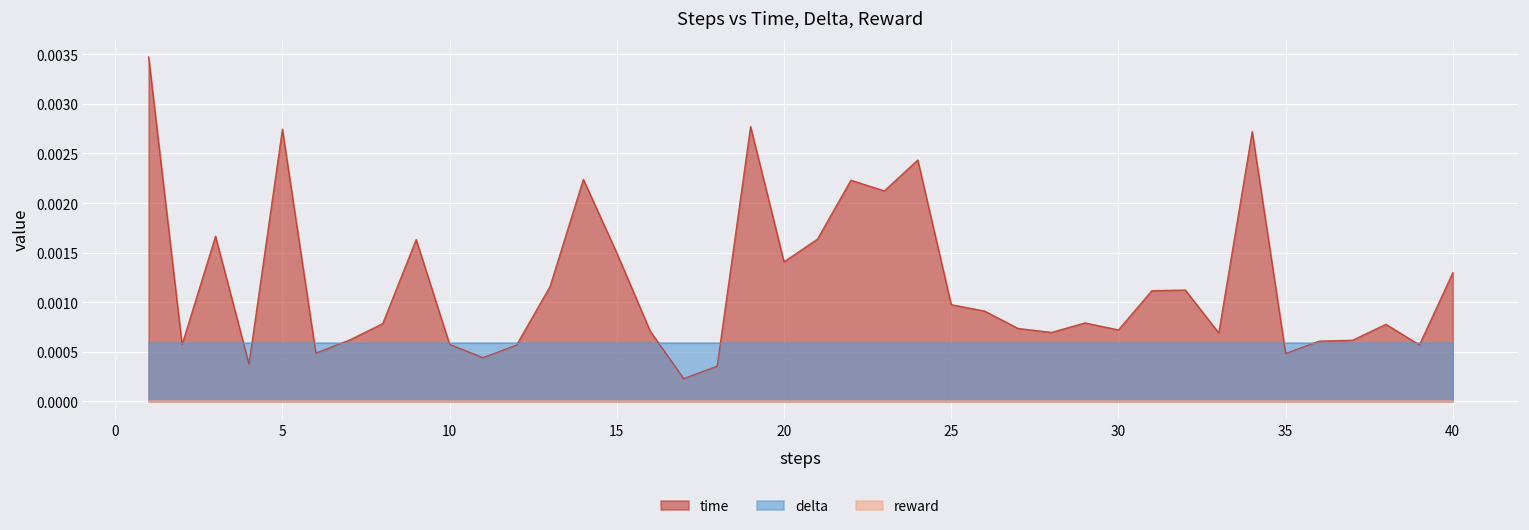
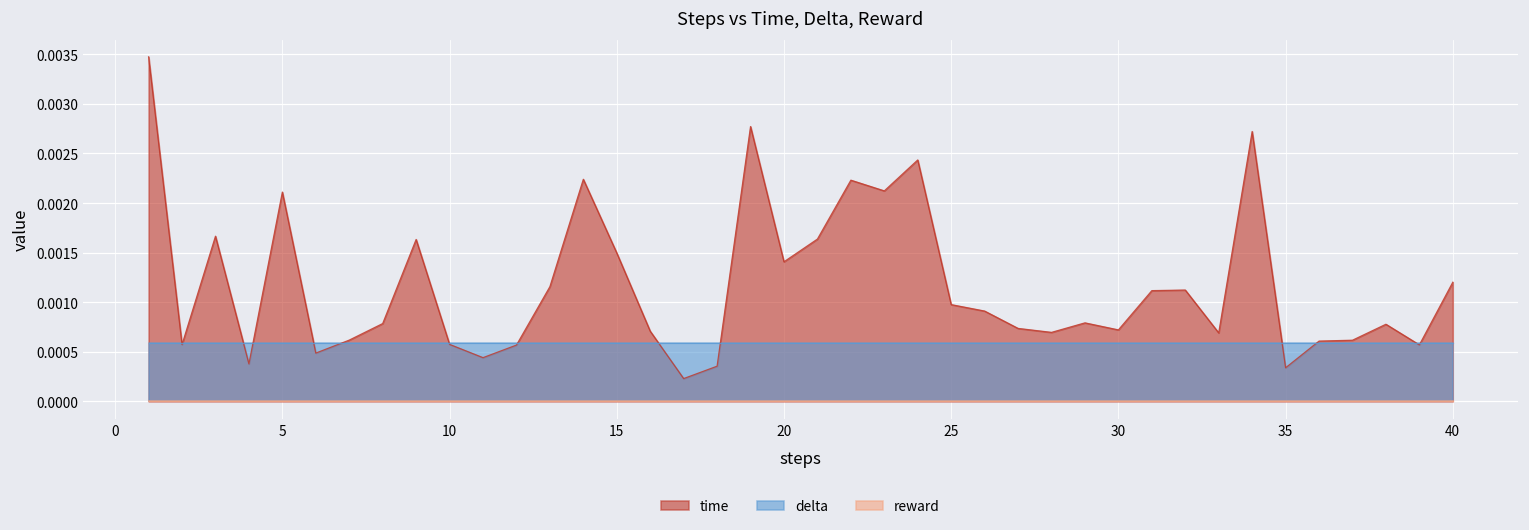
time, 5: 0.0027 -> 0.0021
time, 35: 0.0005 -> 0.0003
time, 40: 0.0013 -> 0.0012
